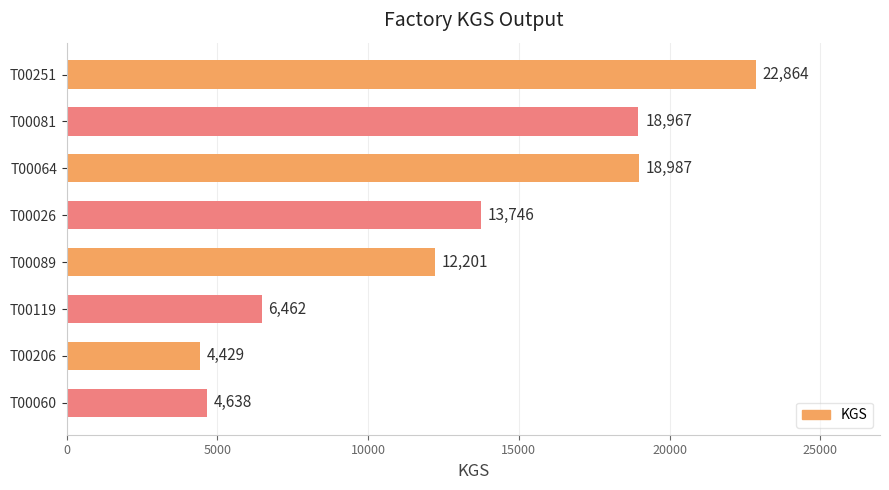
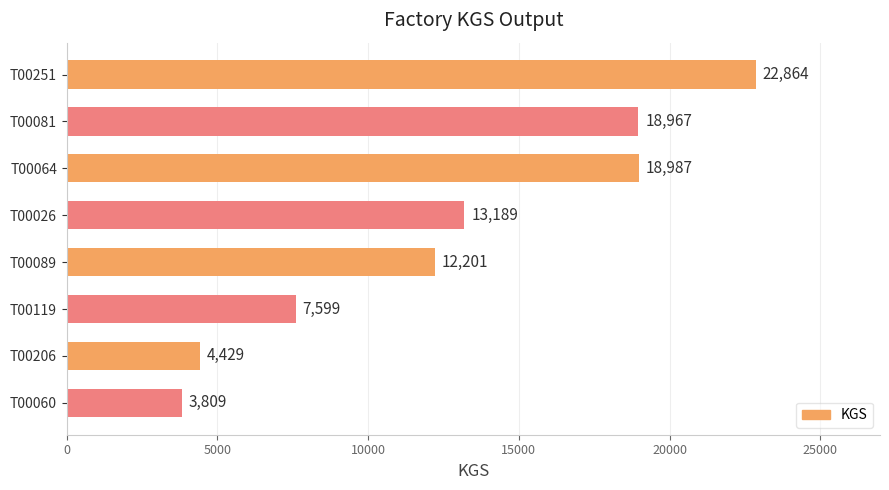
T00026: 13,746 -> 13,189
T00119: 6,462 -> 7,599
T00060: 4,638 -> 3,809
